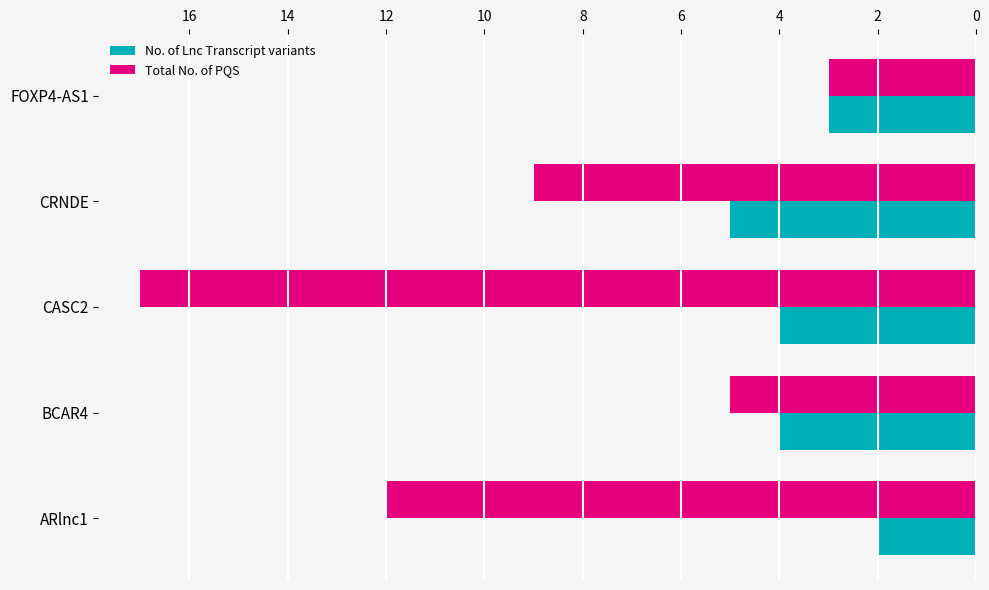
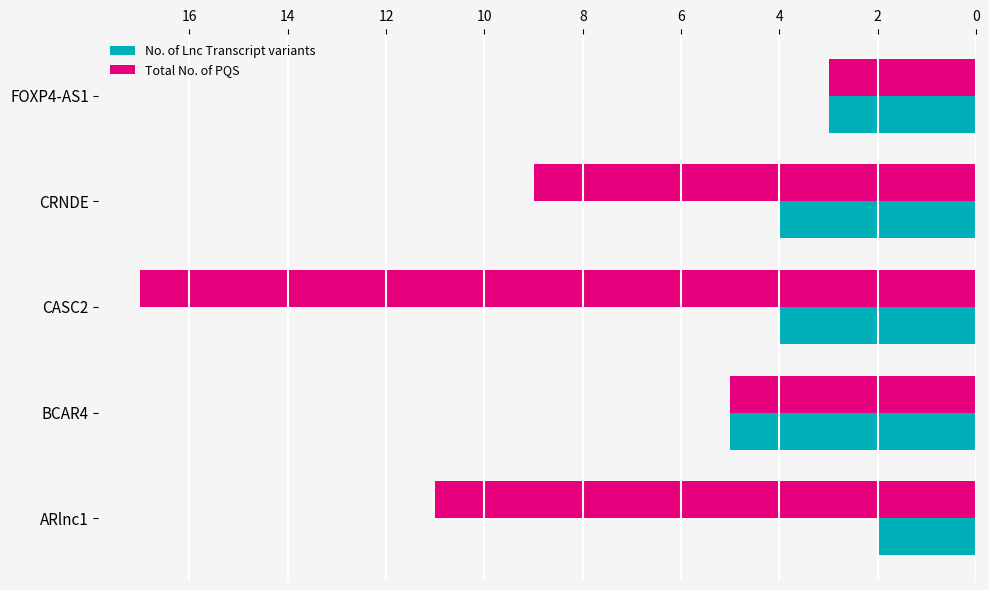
No. of Lnc Transcript variants, CRNDE: 5 -> 4
No. of Lnc Transcript variants, BCAR4: 4 -> 5
Total No. of PQS, ARlnc1: 12 -> 11
